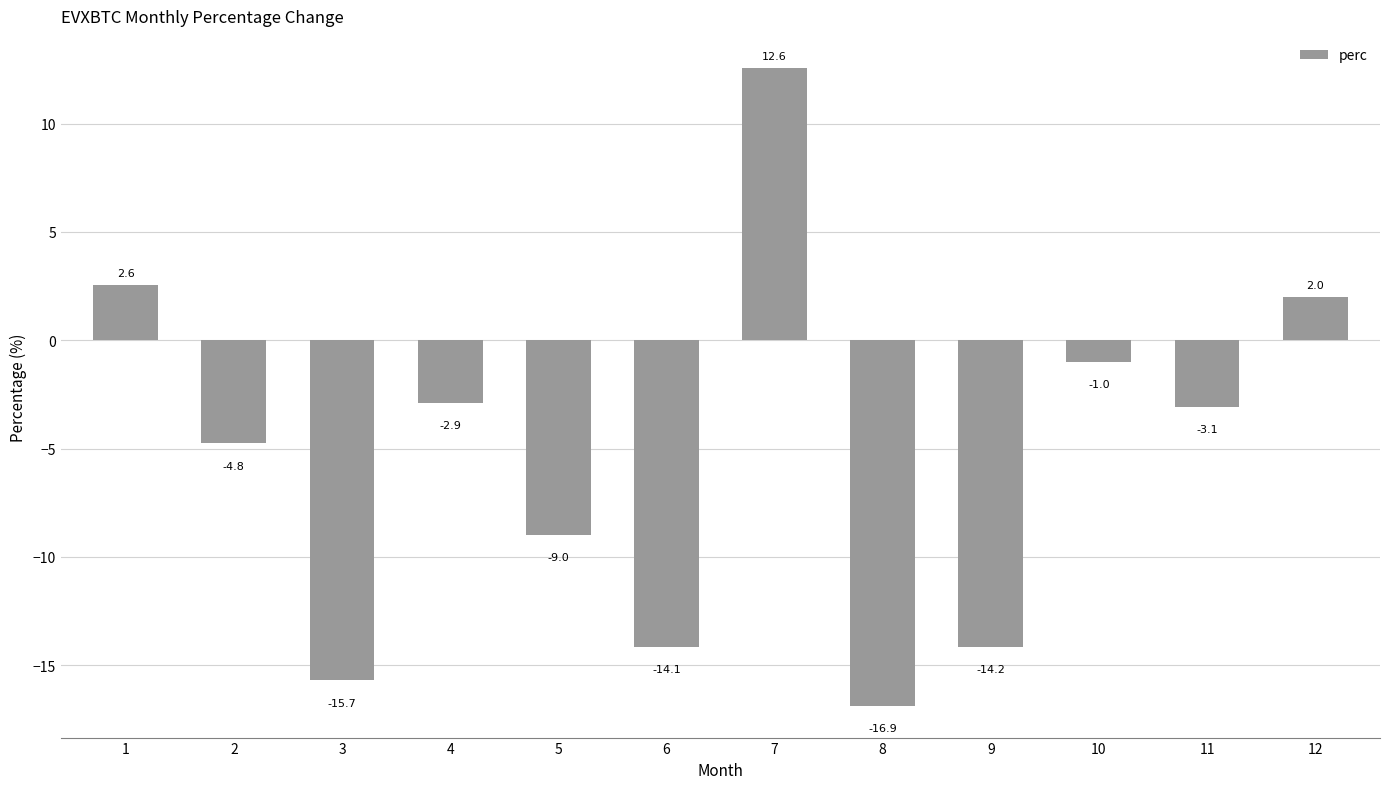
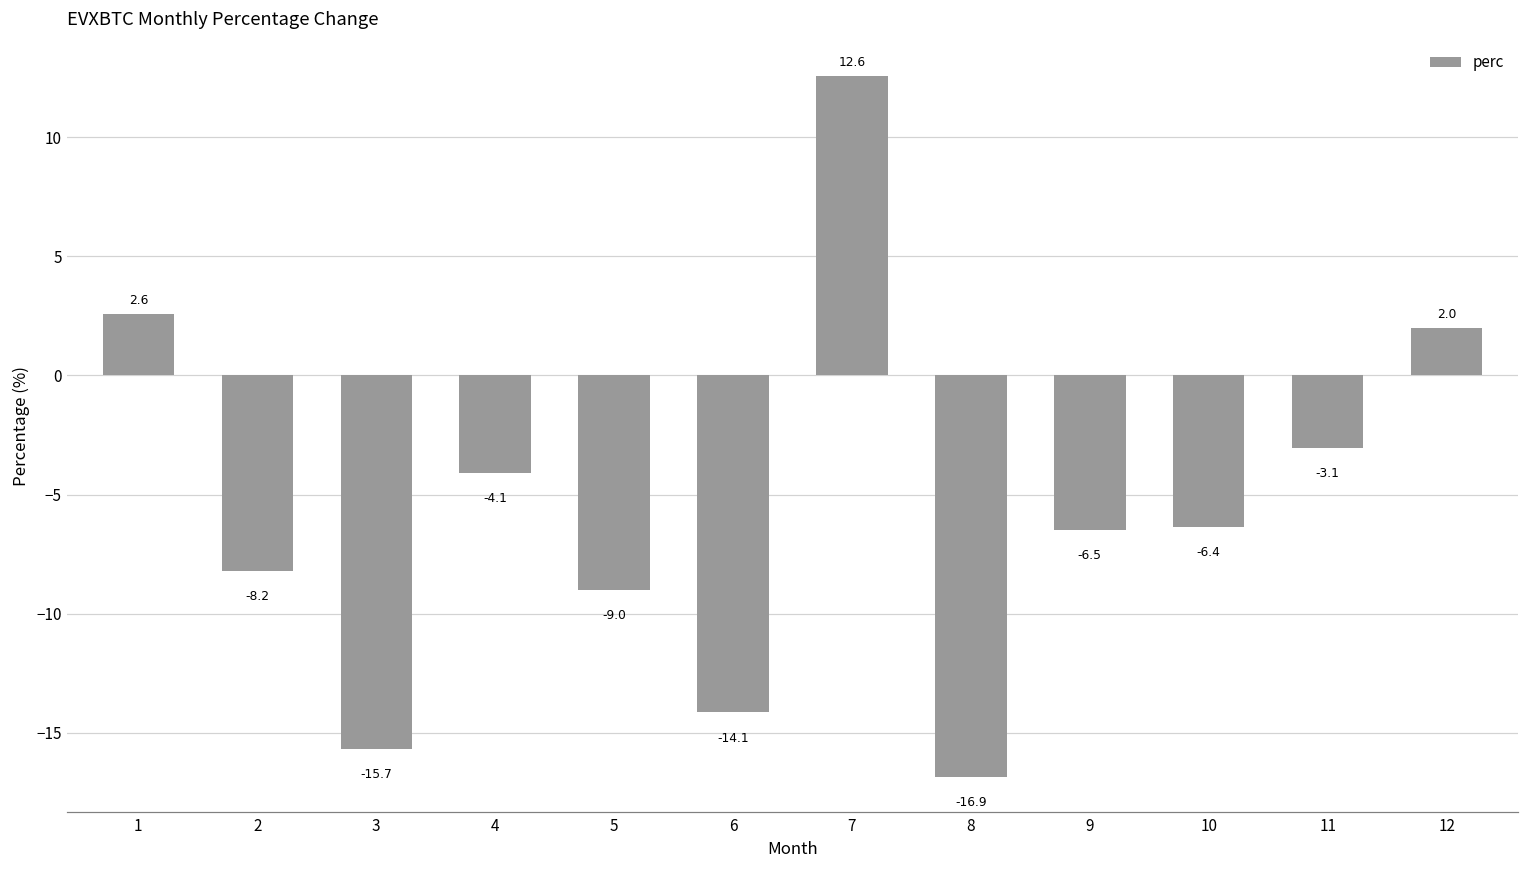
2: -4.8 -> -8.2
4: -2.9 -> -4.1
9: -14.2 -> -6.5
10: -1.0 -> -6.4
